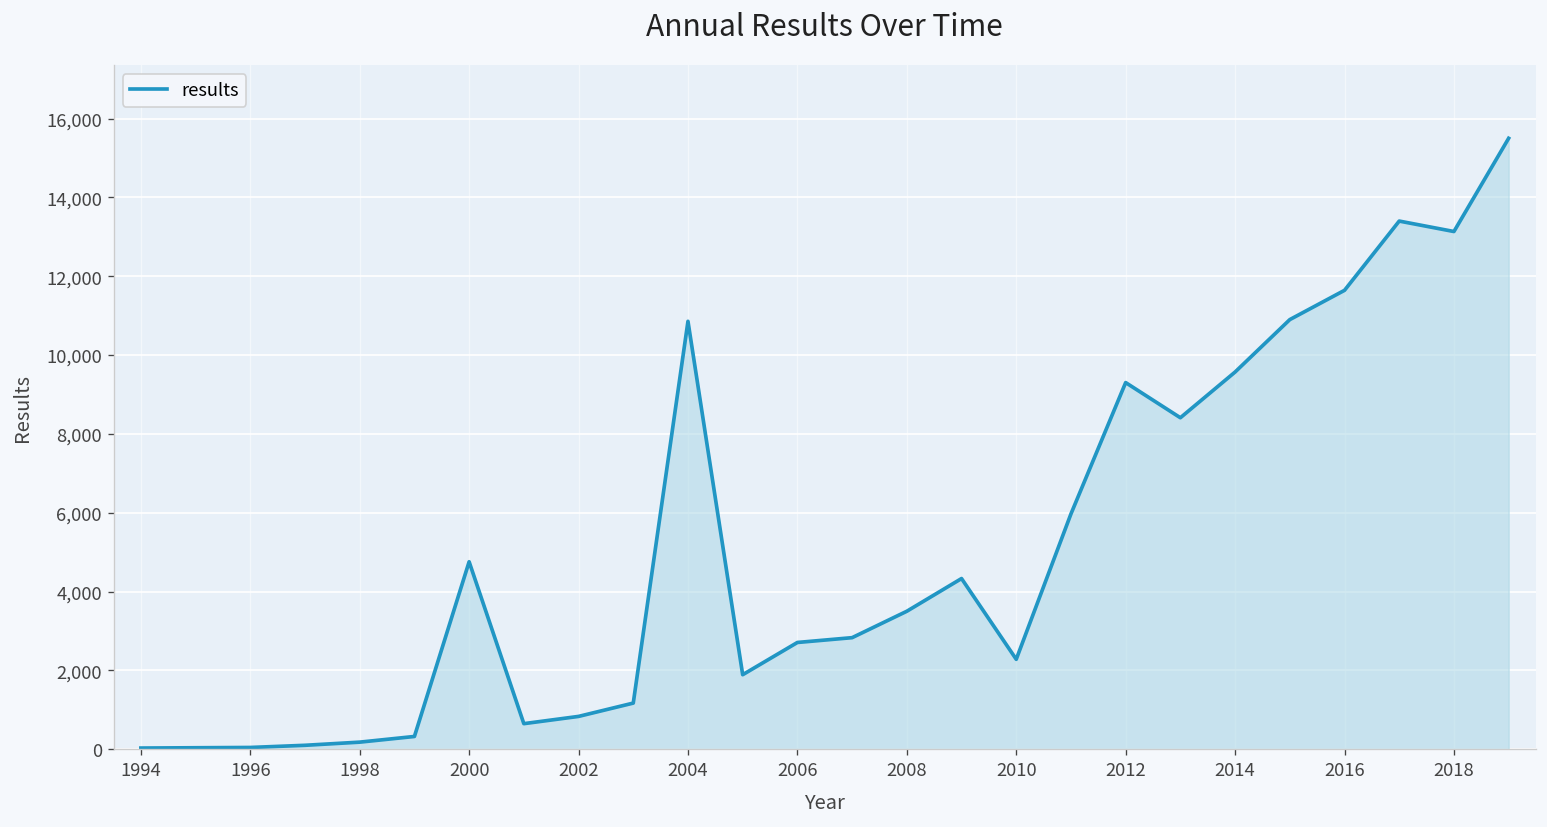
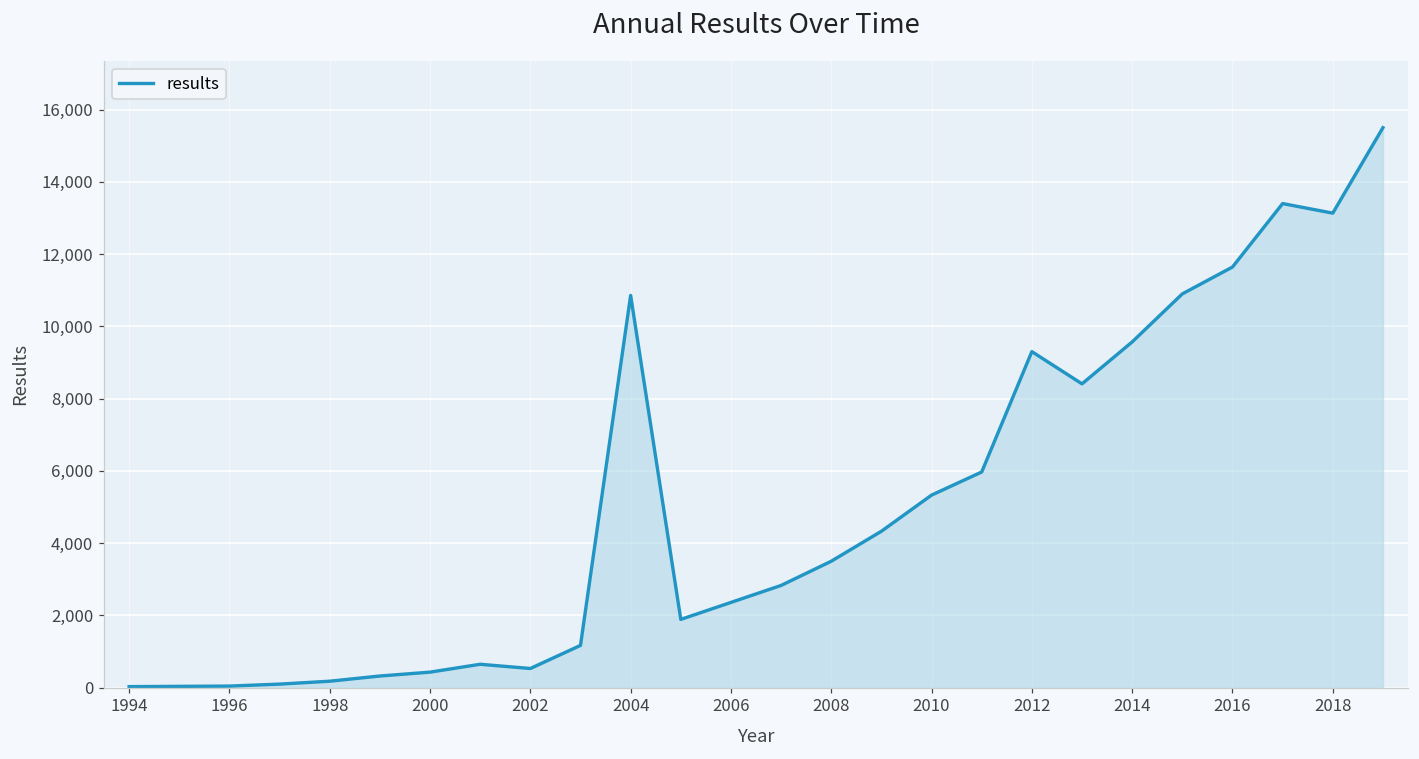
2000: 4,800 -> 400
2002: 800 -> 500
2006: 2,700 -> 2,400
2010: 2,300 -> 5,300
